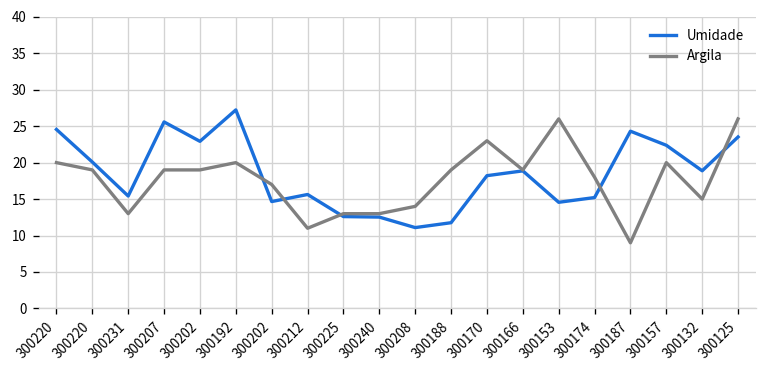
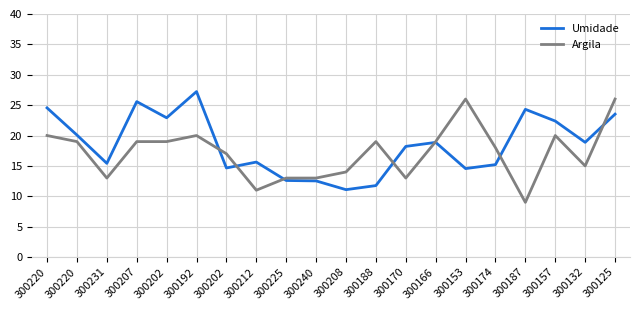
Argila, 300170: 23 -> 13
